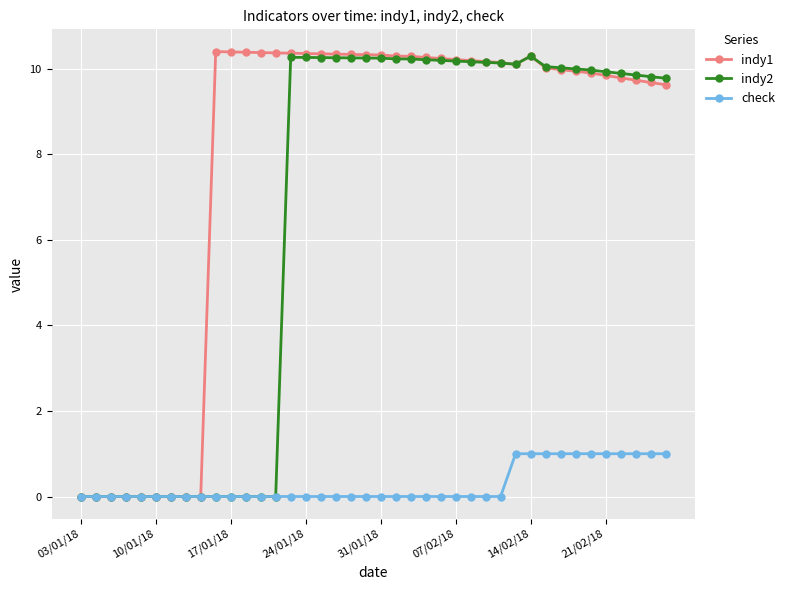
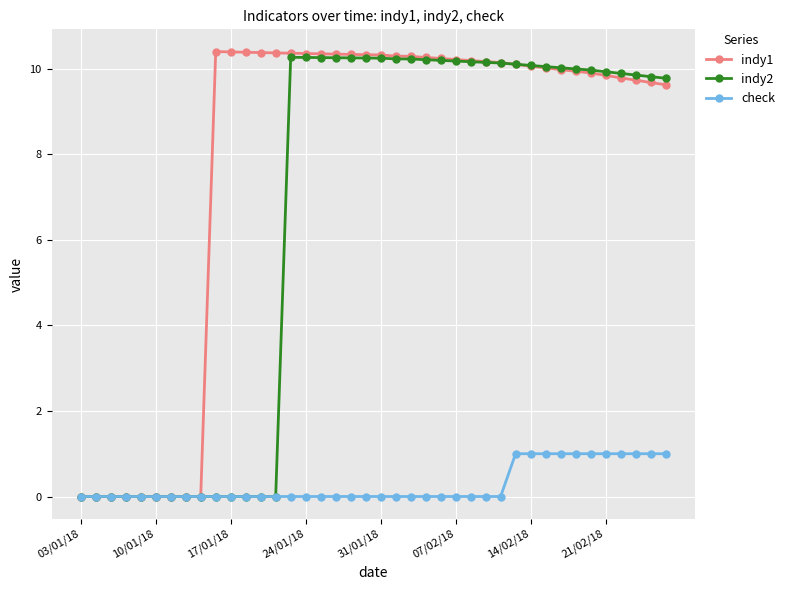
indy1, 14/02/18: 10.3 -> 10.1
indy2, 14/02/18: 10.3 -> 10.1
